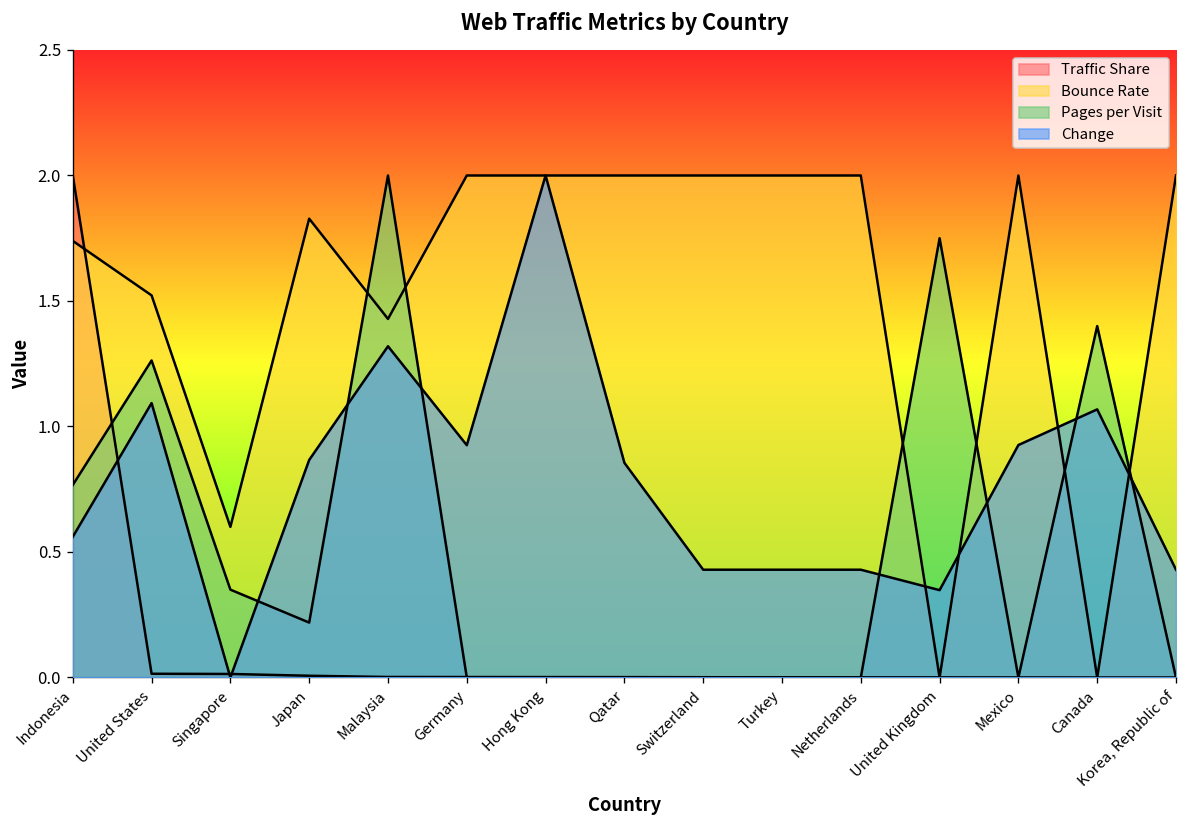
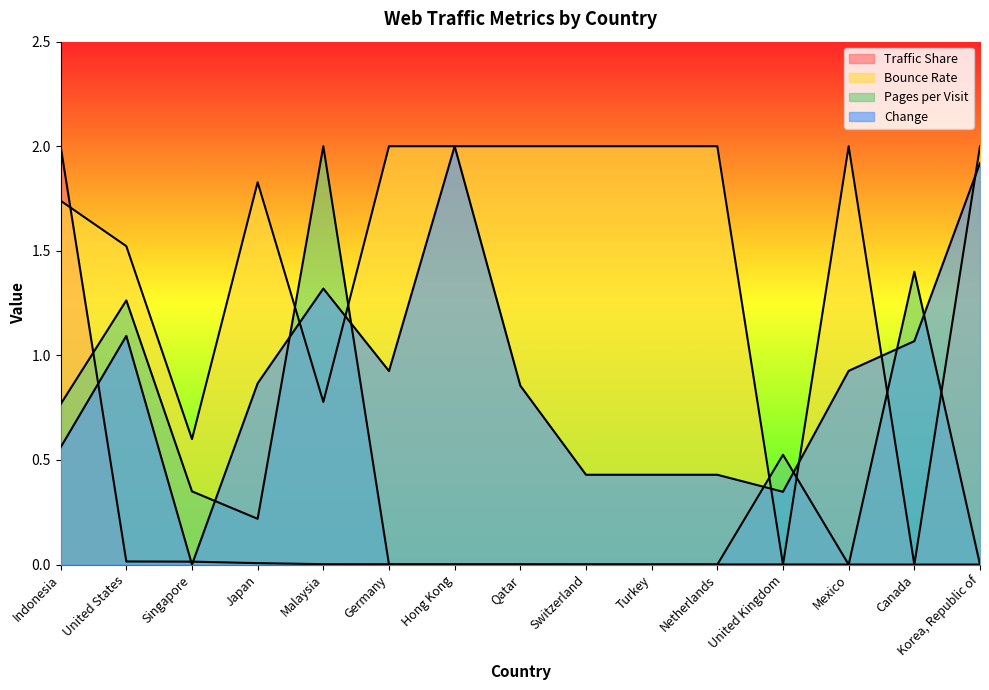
Bounce Rate, Malaysia: 1.43 -> 0.78
Pages per Visit, United Kingdom: 1.75 -> 0.53
Change, Korea, Republic of: 0.43 -> 1.92
